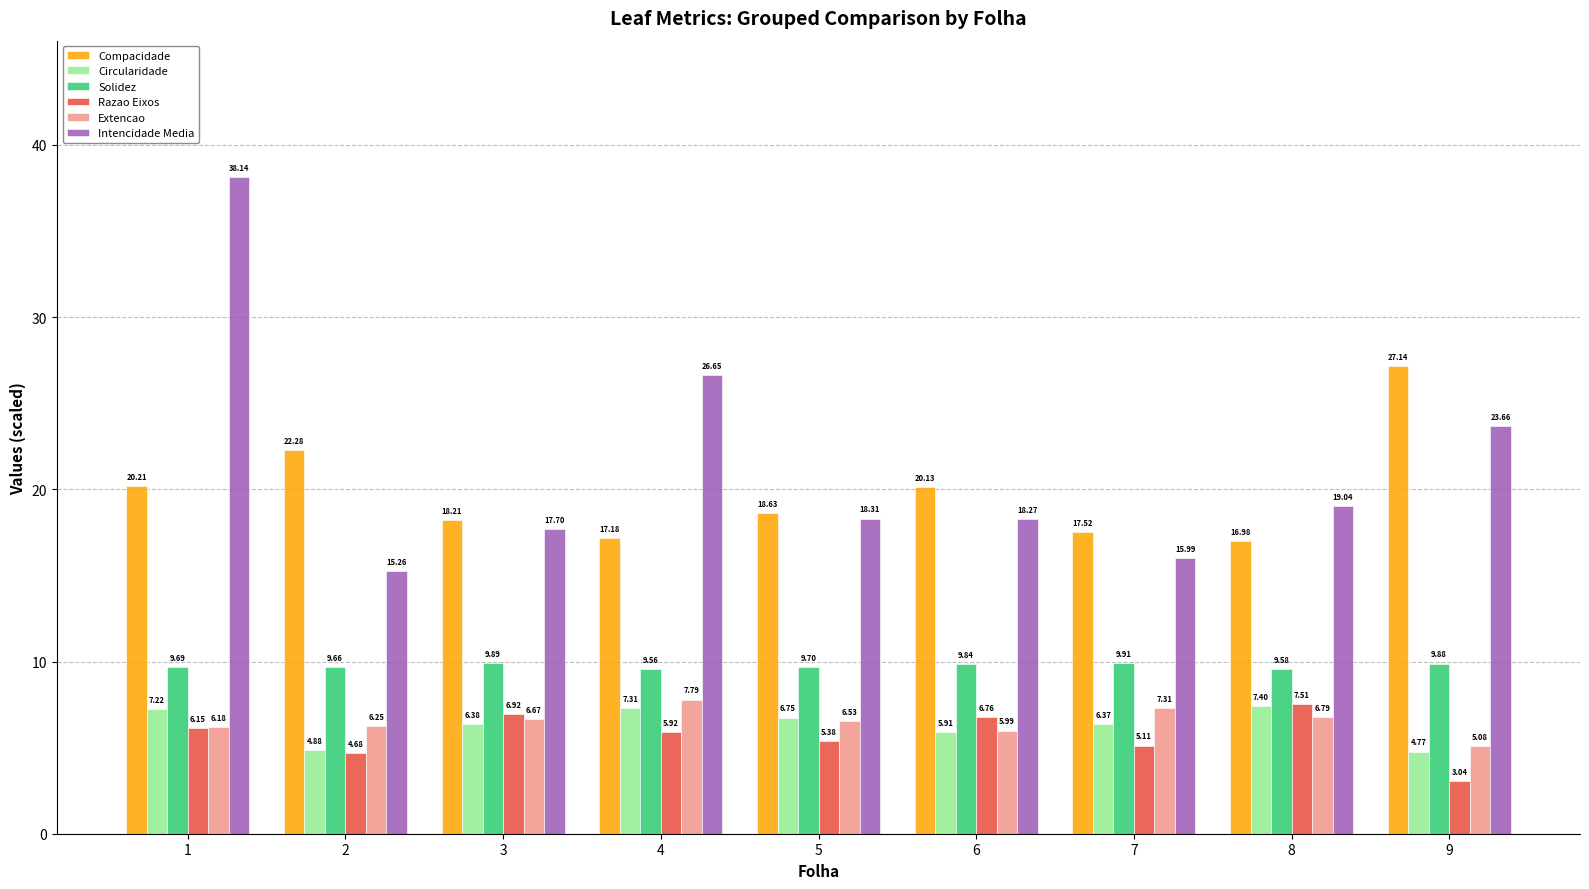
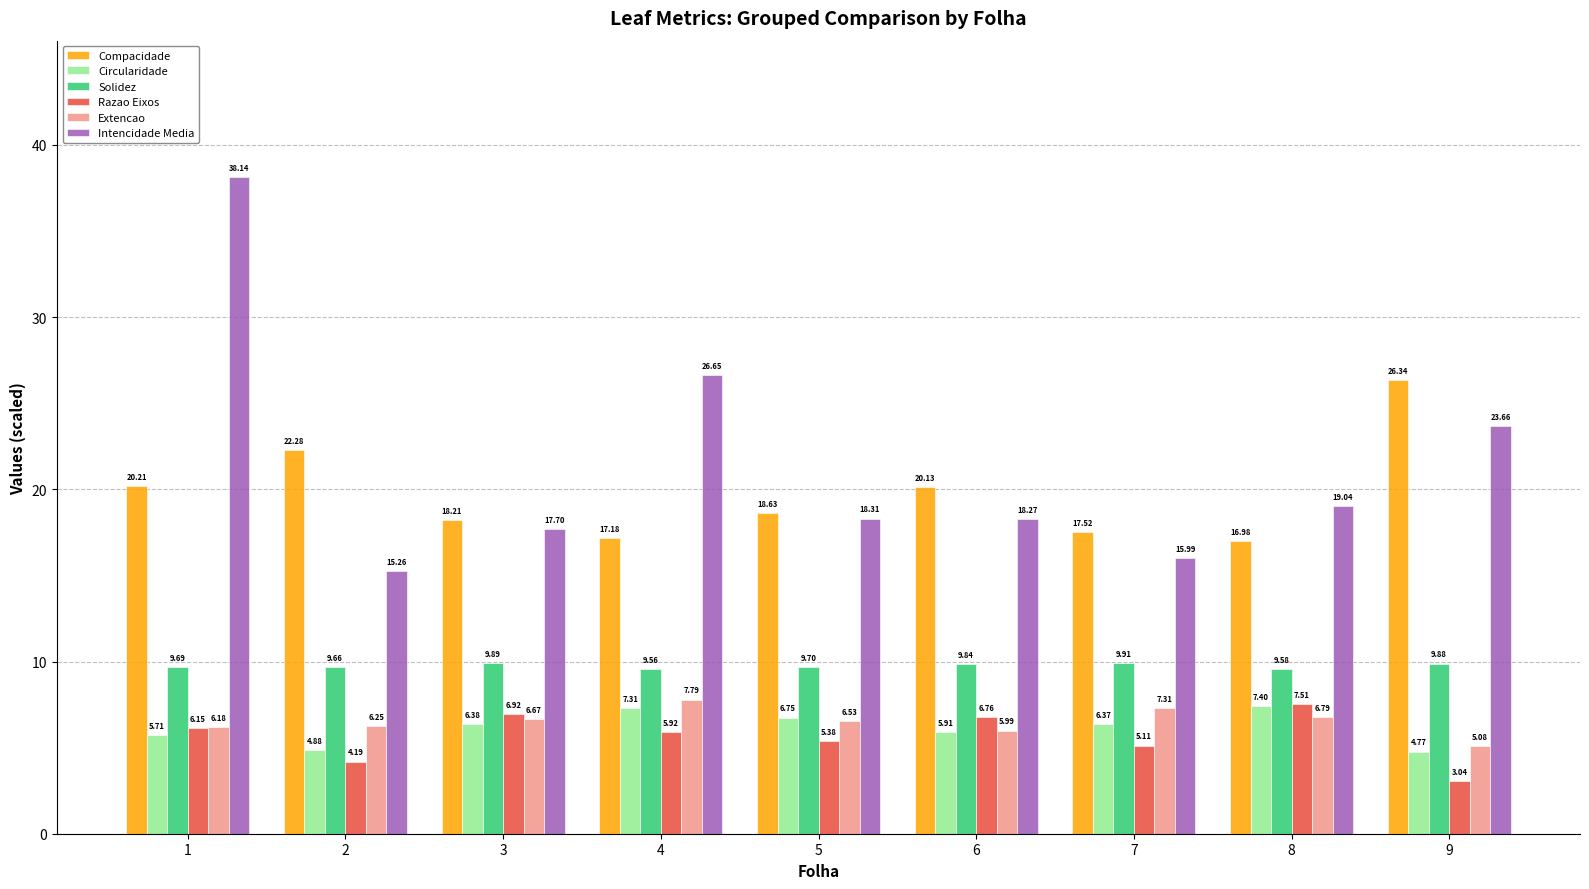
Circularidade, 1: 7.22 -> 5.71
Razao Eixos, 2: 4.68 -> 4.19
Compacidade, 9: 27.14 -> 26.34
